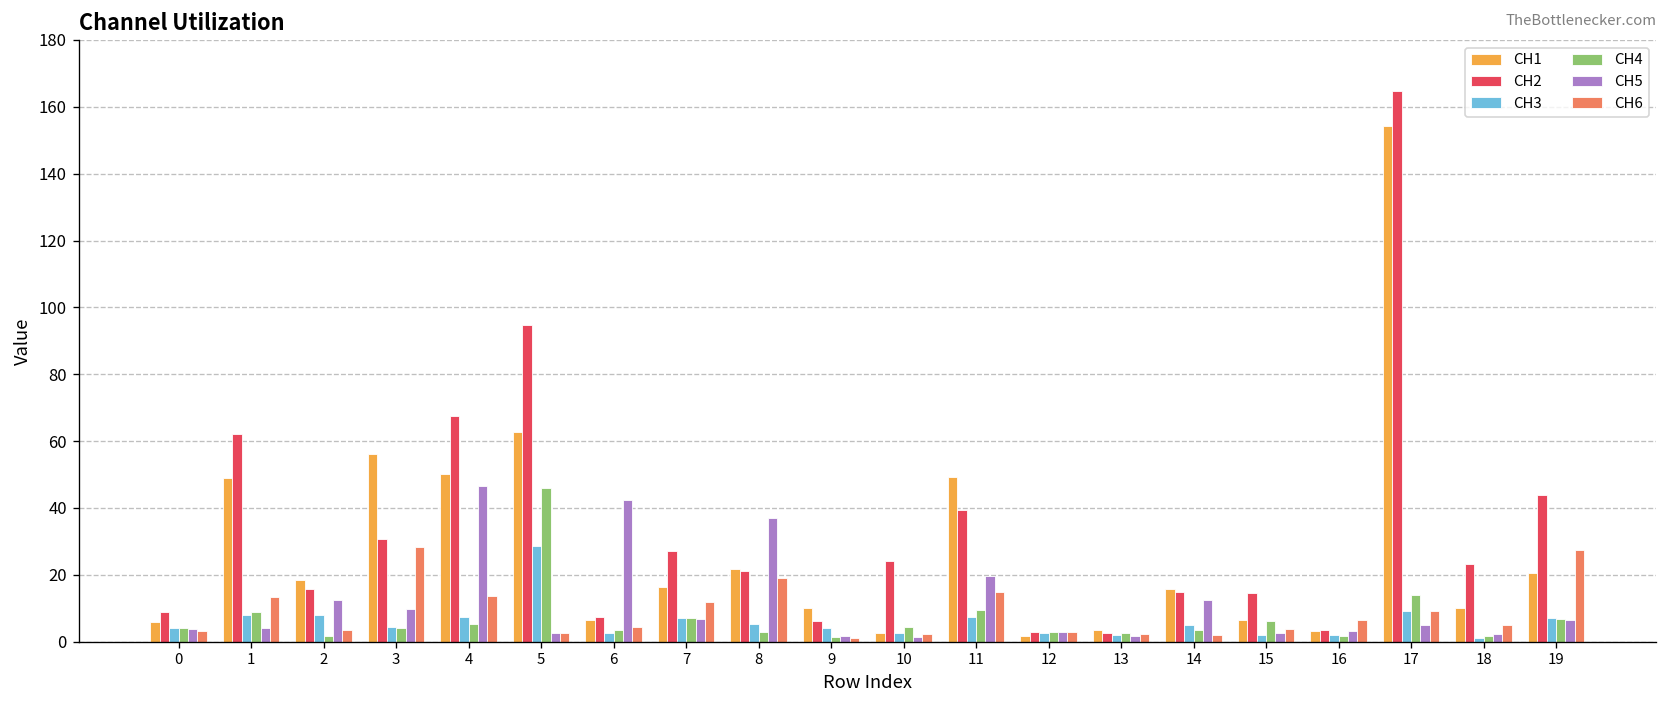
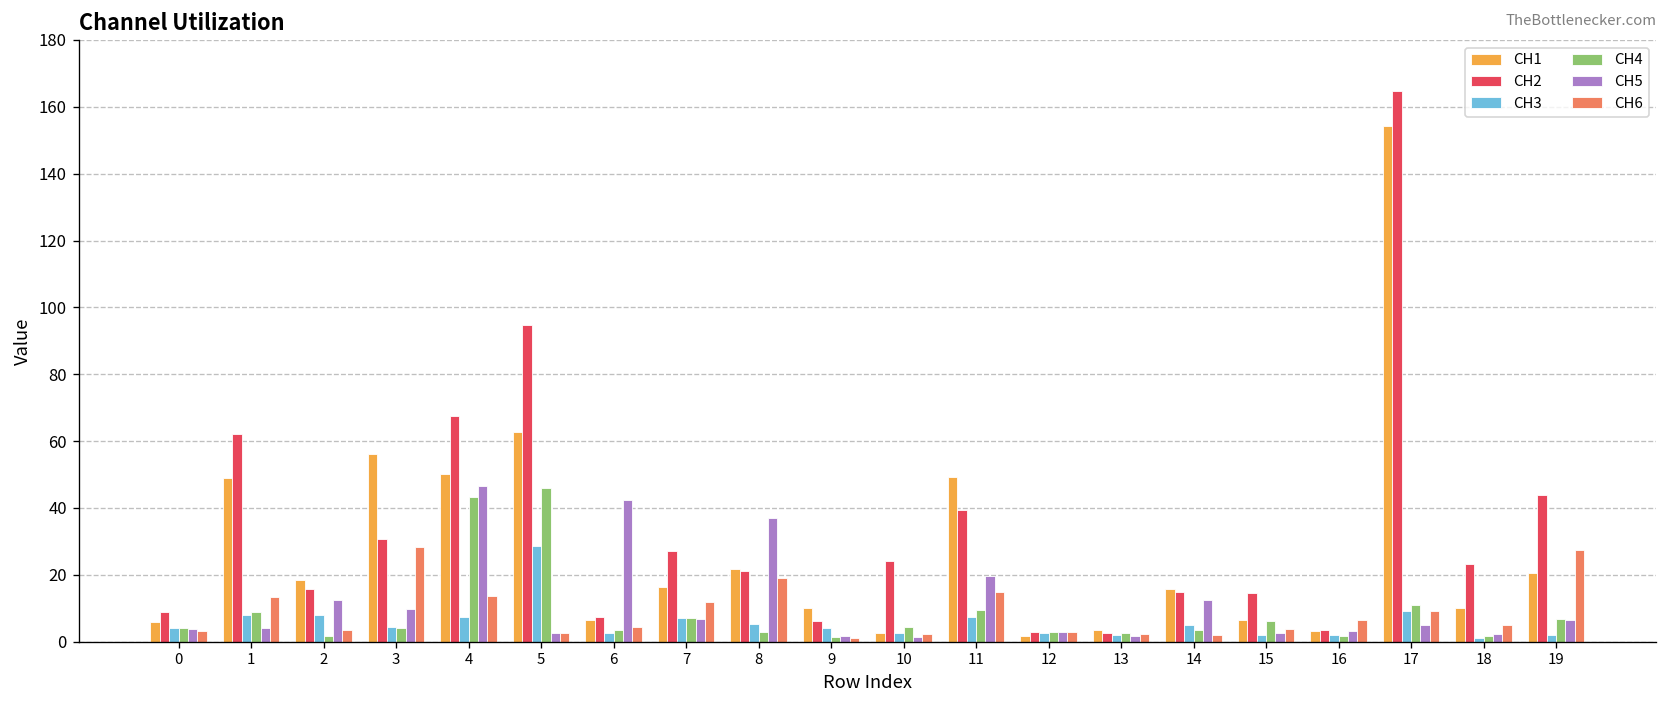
CH4, 4: 5 -> 43
CH4, 17: 14 -> 11
CH3, 19: 7 -> 2
